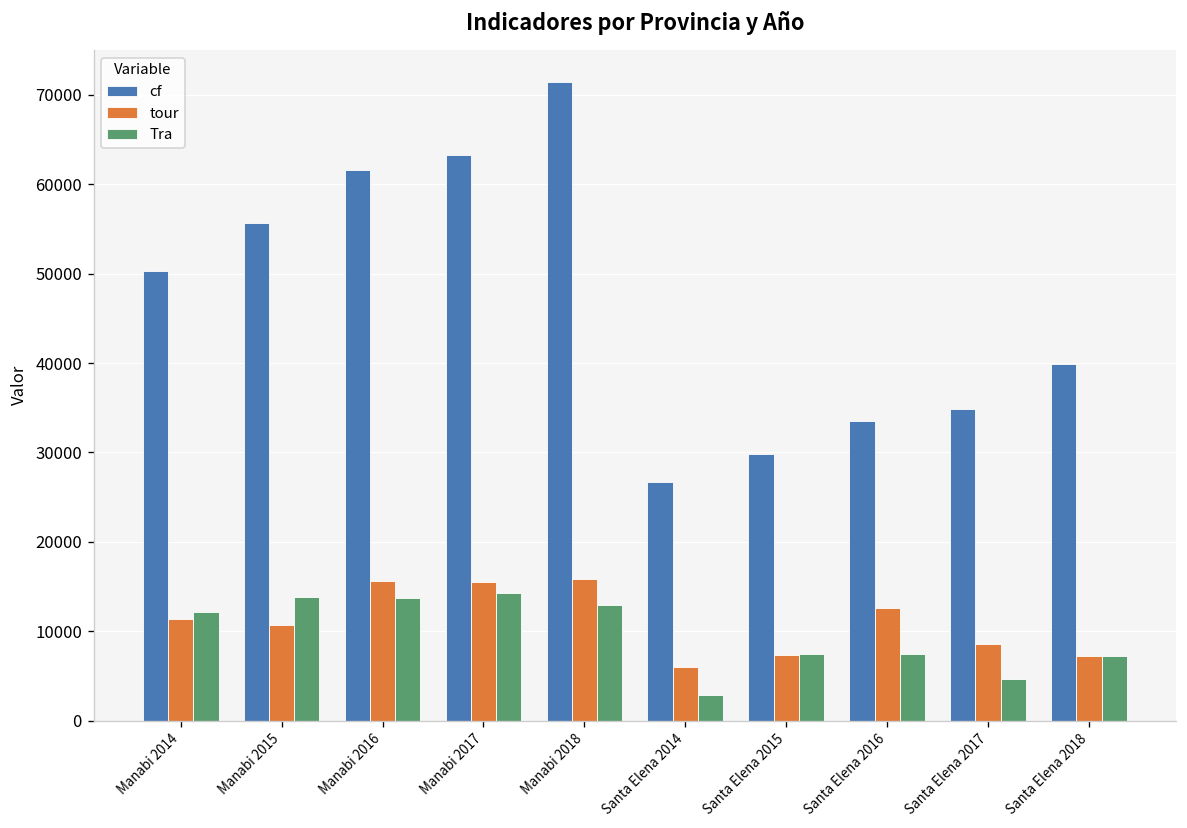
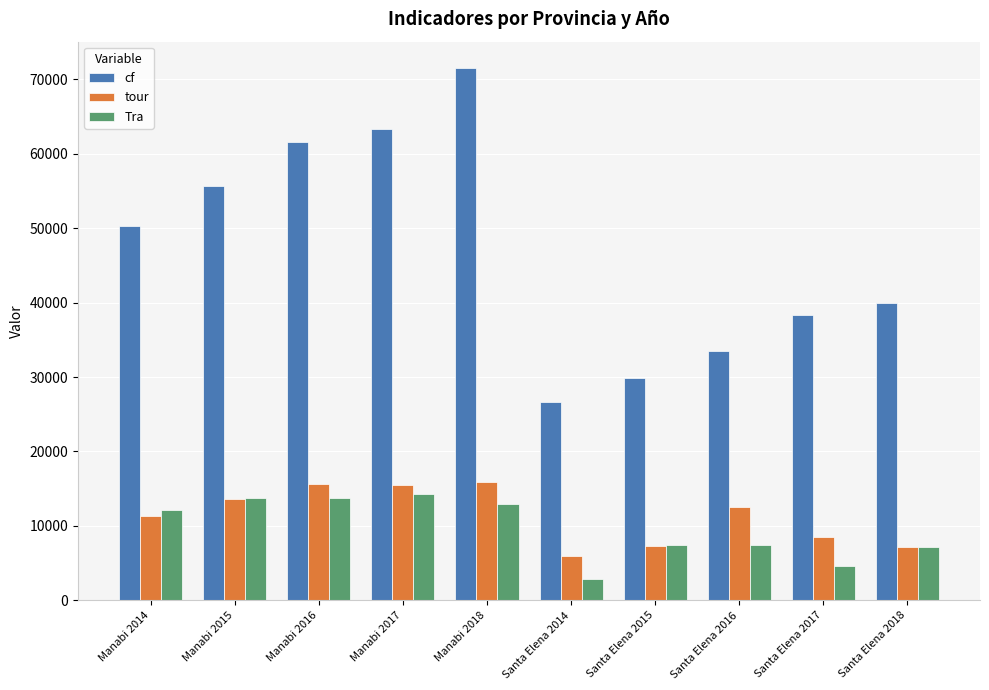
tour, Manabi 2015: 11000 -> 14000
cf, Santa Elena 2017: 35000 -> 38000
